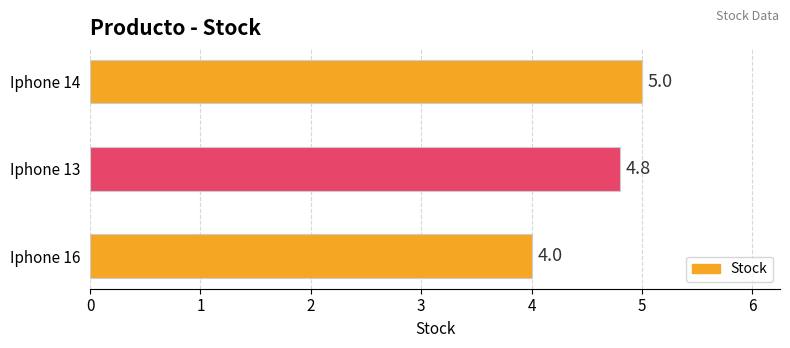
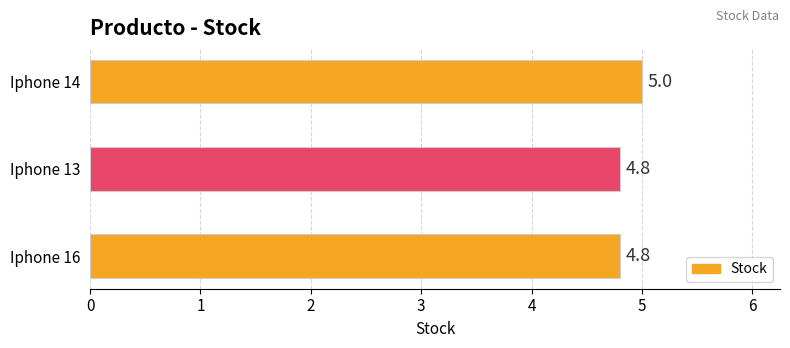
Iphone 16: 4.0 -> 4.8
